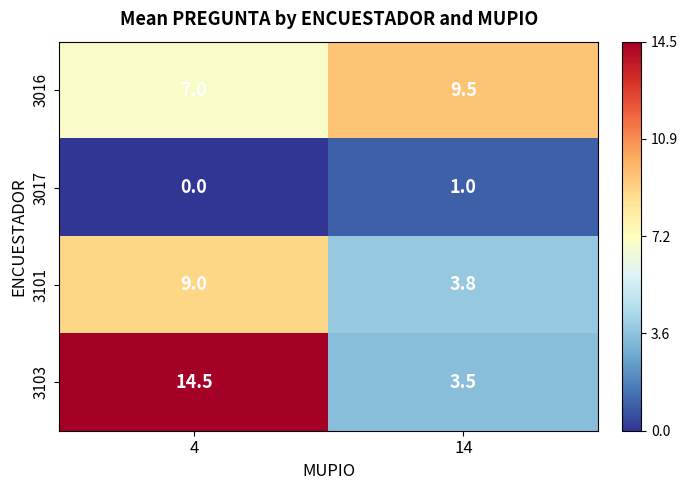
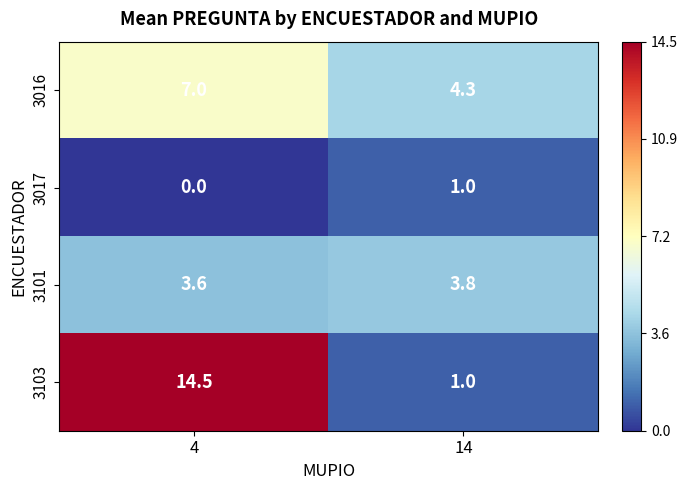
3016, 14: 9.5 -> 4.3
3101, 4: 9.0 -> 3.6
3103, 14: 3.5 -> 1.0
